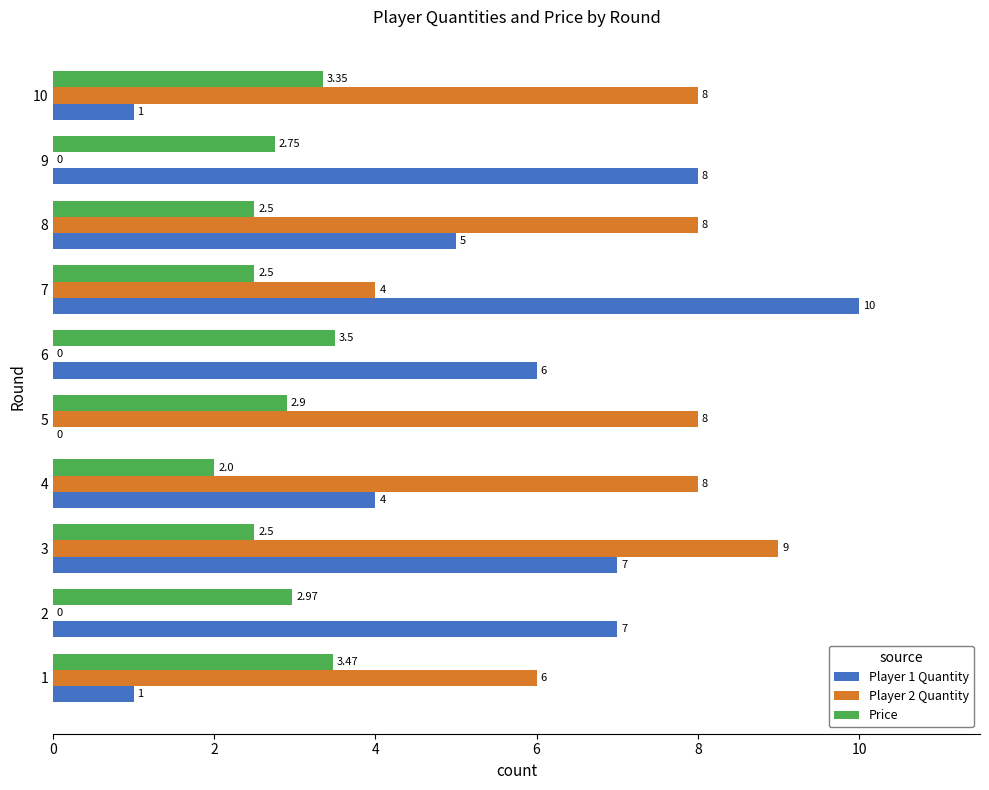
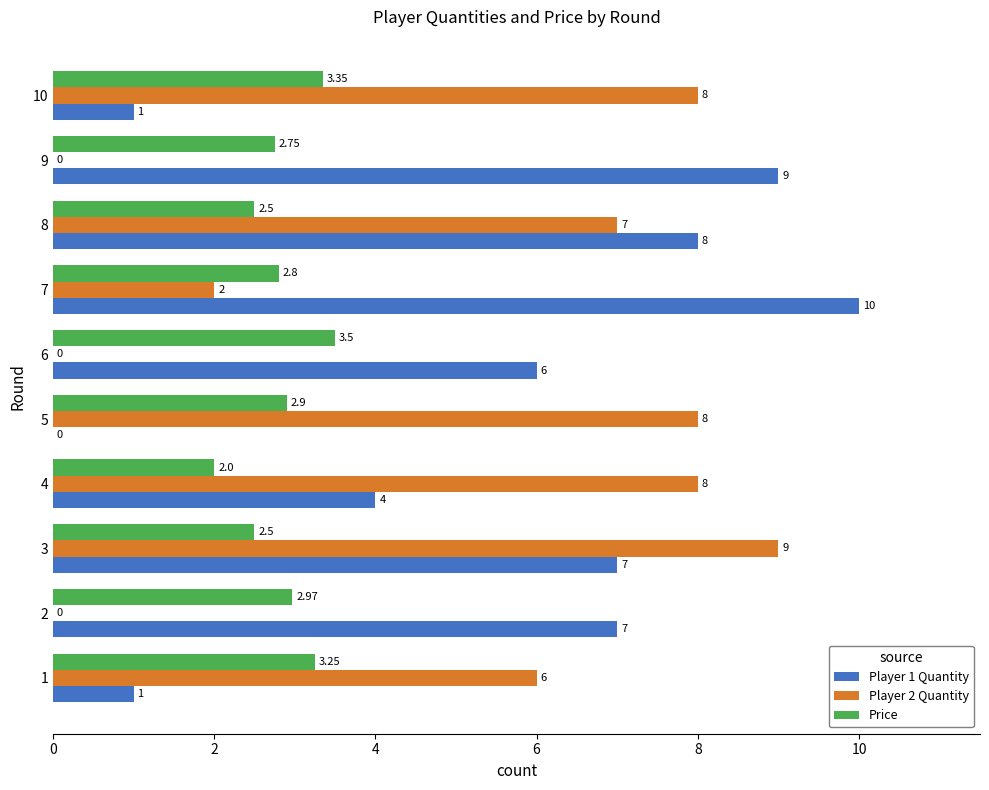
Player 1 Quantity, 9: 8 -> 9
Player 2 Quantity, 8: 8 -> 7
Player 1 Quantity, 8: 5 -> 8
Price, 7: 2.5 -> 2.8
Player 2 Quantity, 7: 4 -> 2
Price, 1: 3.47 -> 3.25
